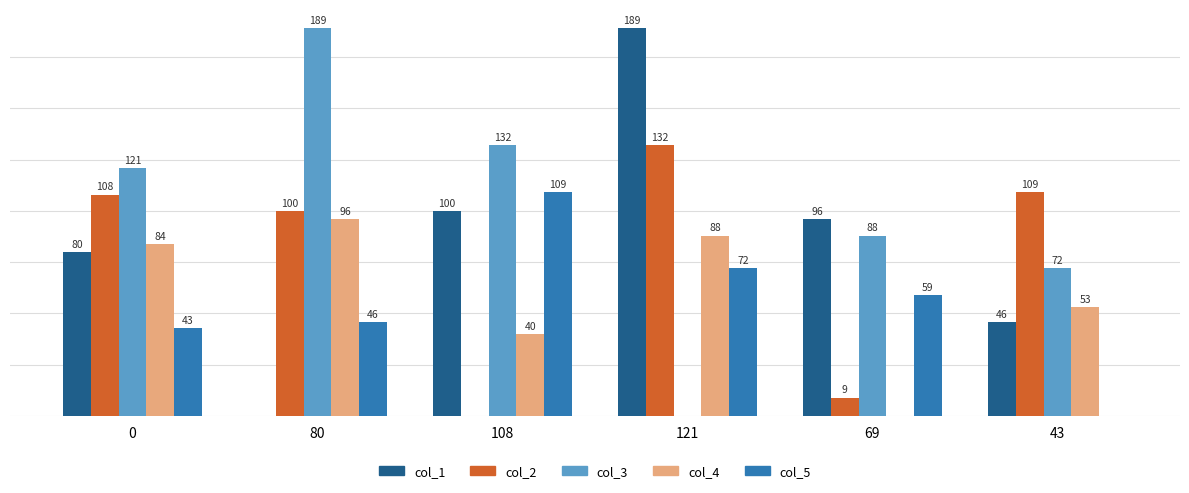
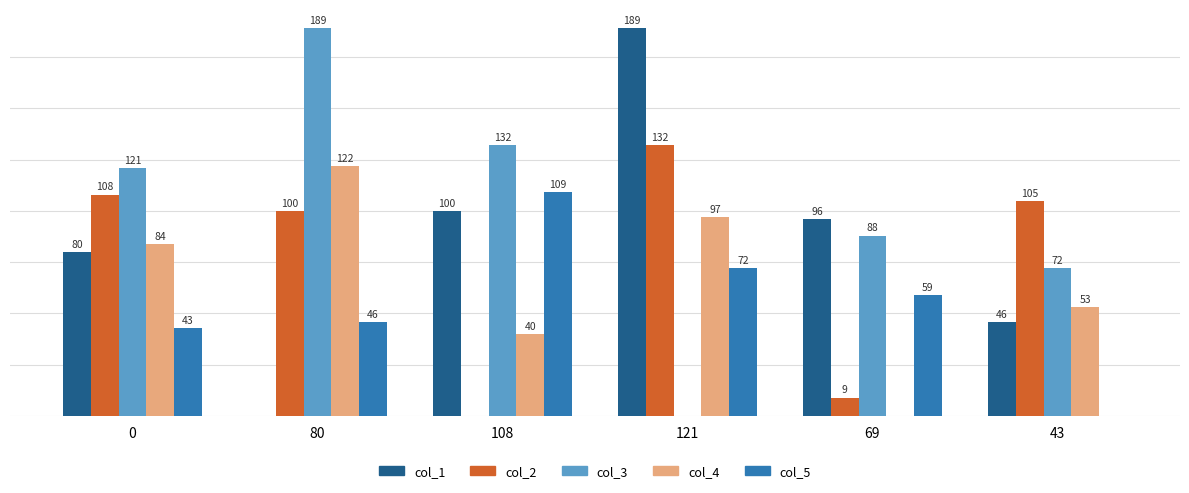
col_4, 80: 96 -> 122
col_4, 121: 88 -> 97
col_2, 43: 109 -> 105
